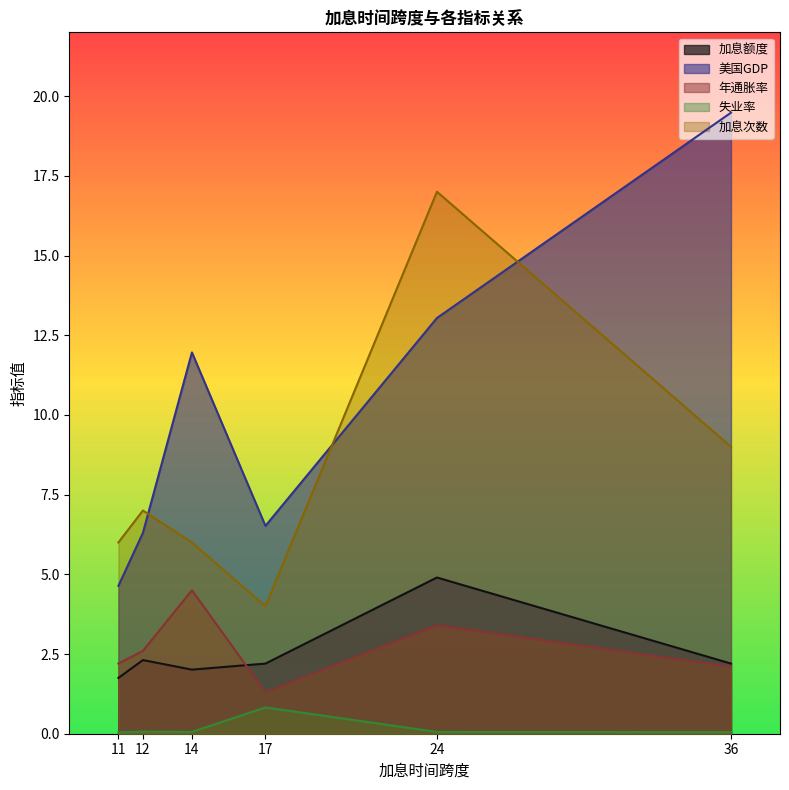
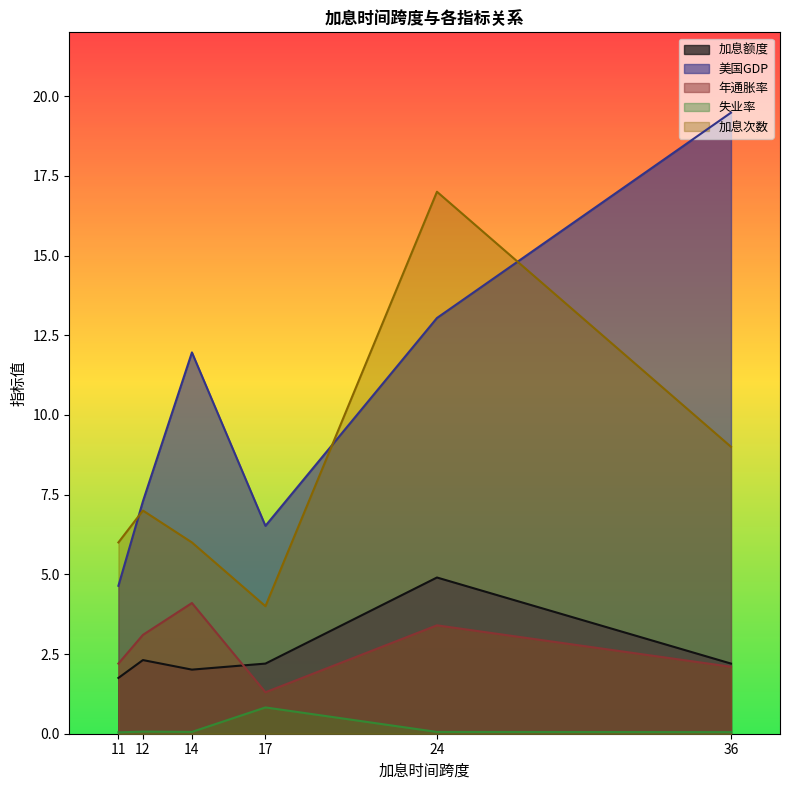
美国GDP, 12: 6.3 -> 7.3
年通胀率, 12: 2.6 -> 3.1
年通胀率, 14: 4.5 -> 4.1
